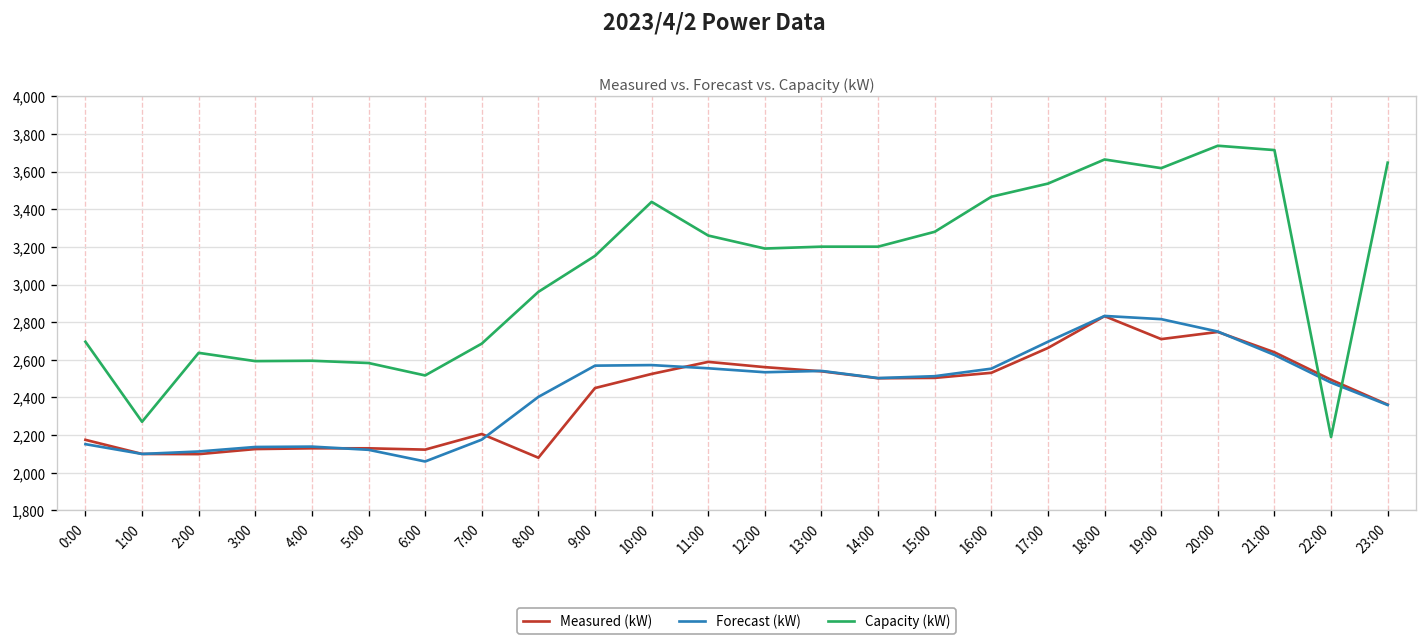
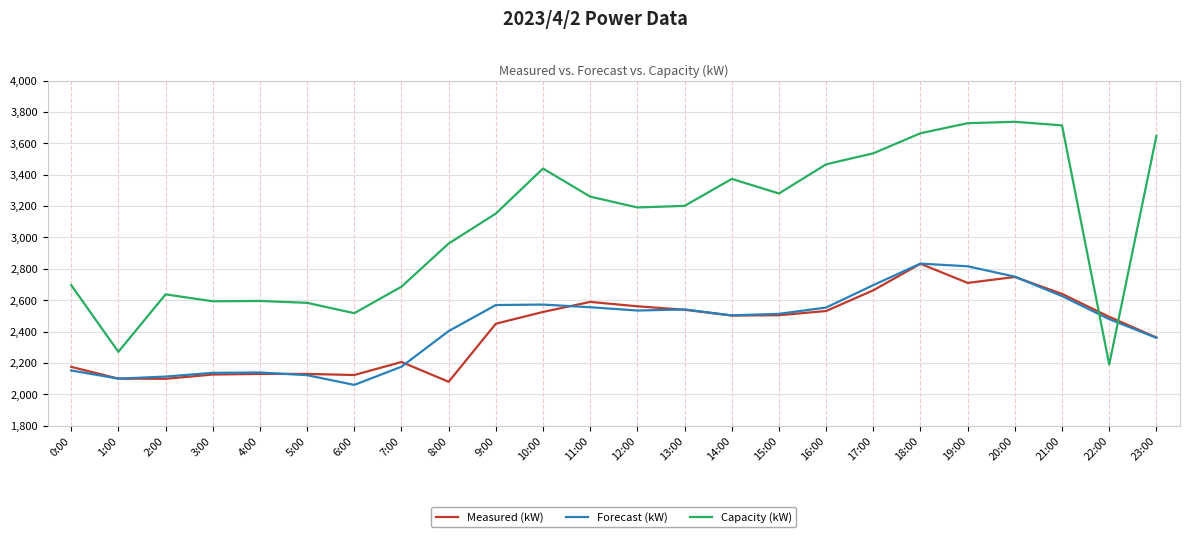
Capacity (kW), 14:00: 3,200 -> 3,370
Capacity (kW), 19:00: 3,620 -> 3,730
